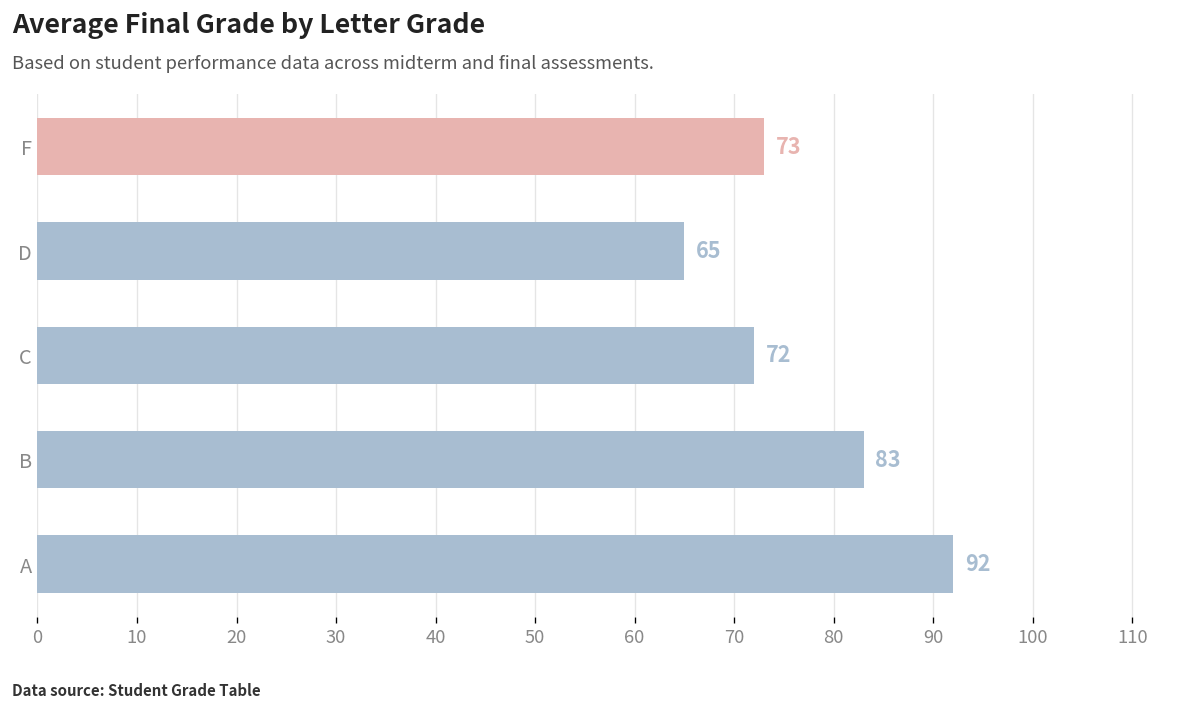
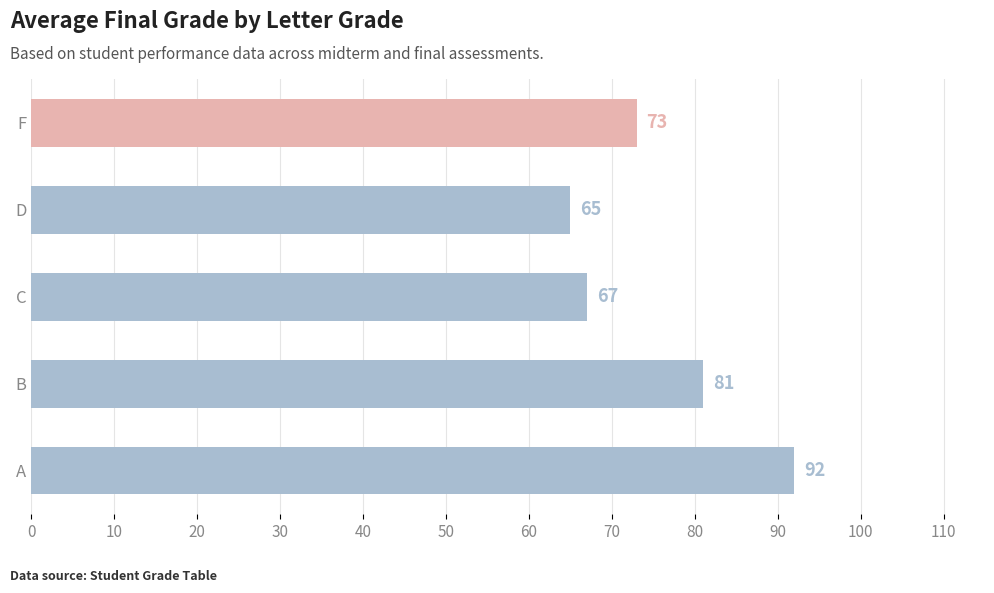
C: 72 -> 67
B: 83 -> 81
